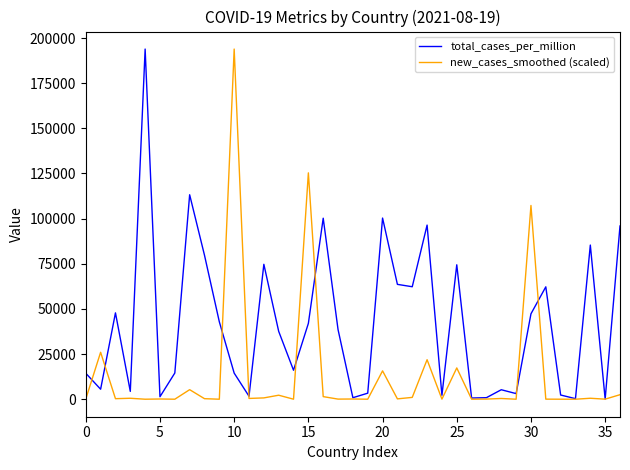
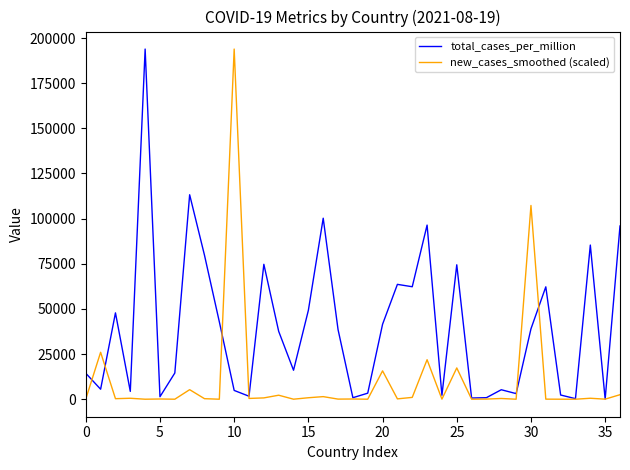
total_cases_per_million, 10: 14000 -> 5000
total_cases_per_million, 15: 42000 -> 49000
new_cases_smoothed (scaled), 15: 125000 -> 1000
total_cases_per_million, 20: 100000 -> 42000
total_cases_per_million, 30: 47000 -> 39000
